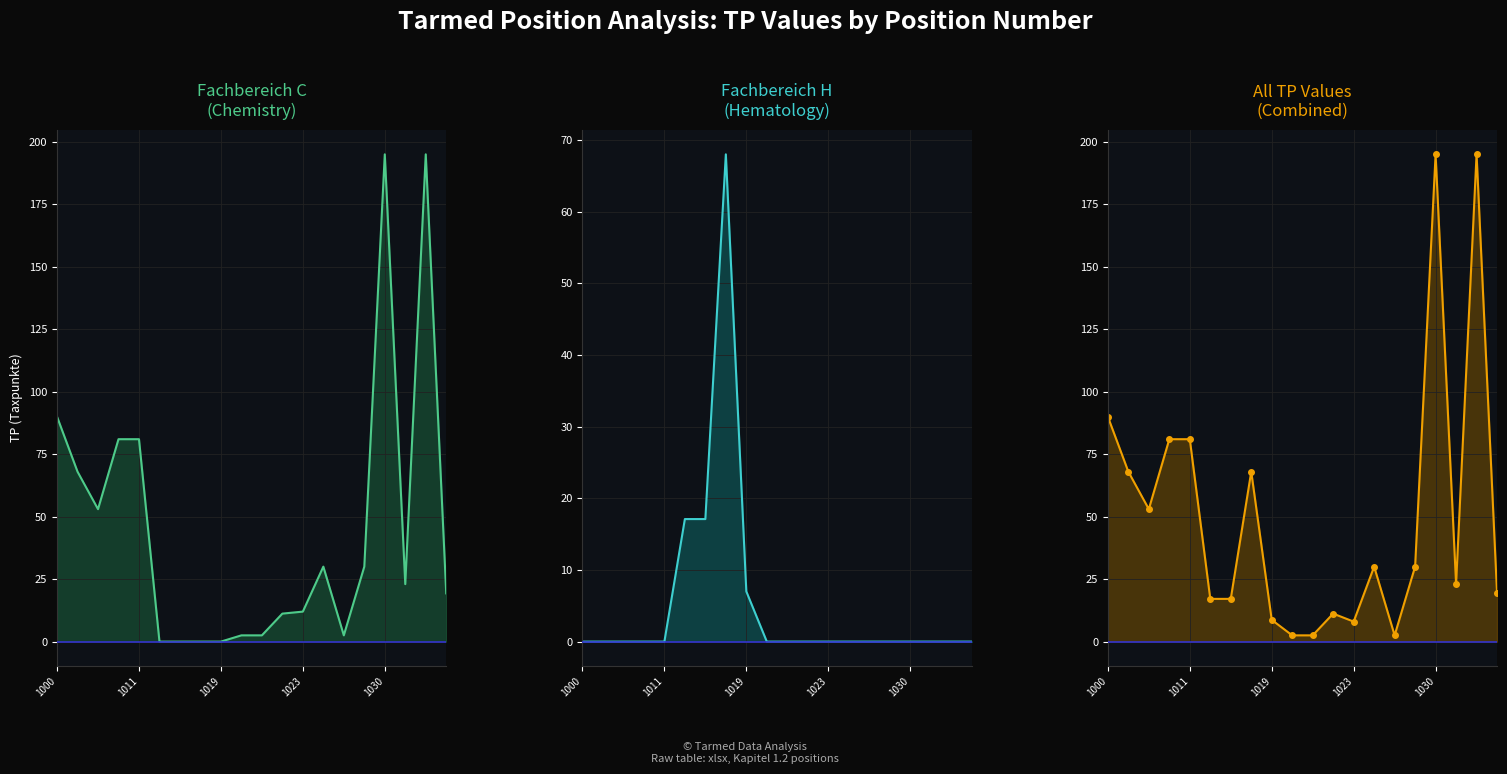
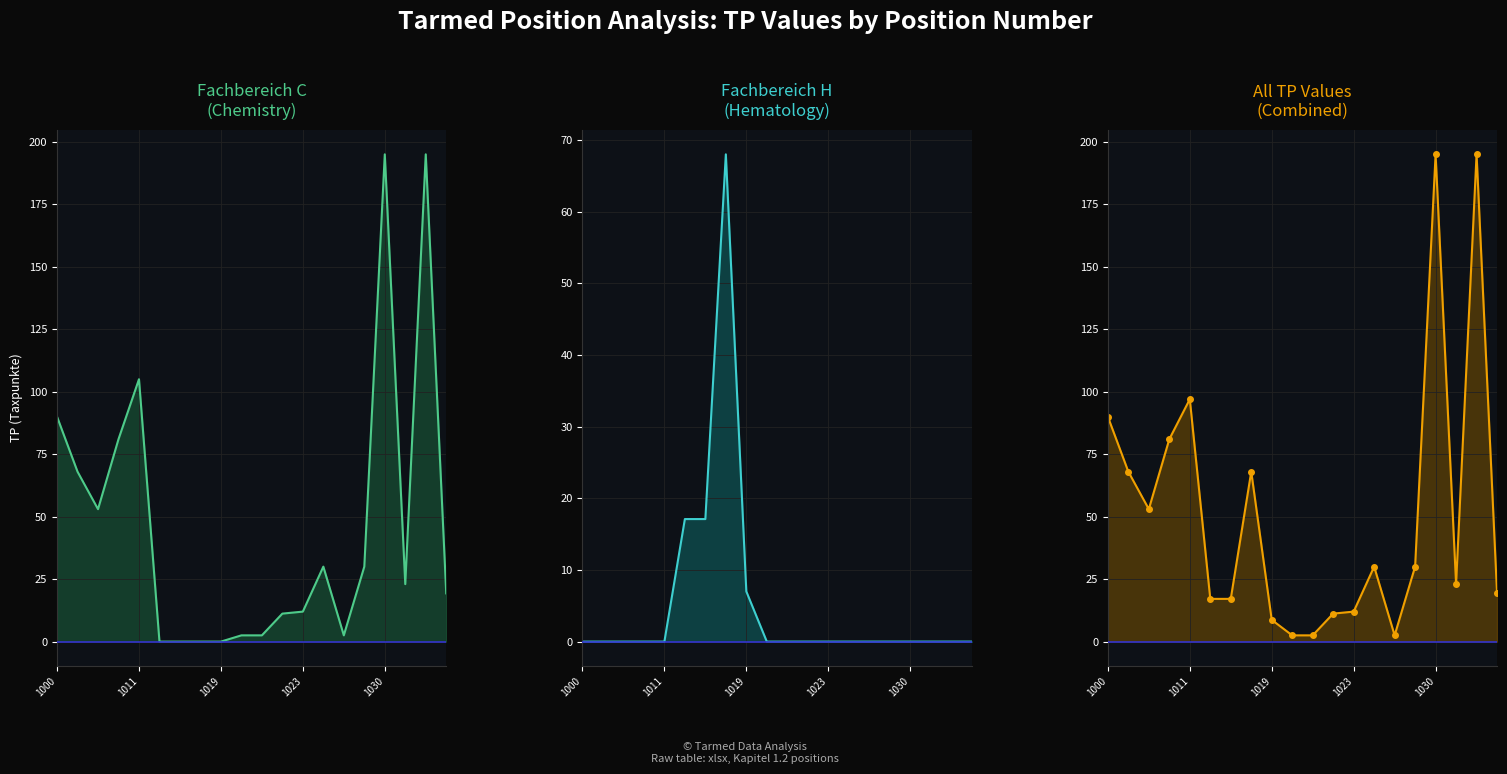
Fachbereich C (Chemistry), 1011: 81 -> 105
All TP Values (Combined), 1011: 81 -> 97
All TP Values (Combined), 1023: 8 -> 12
